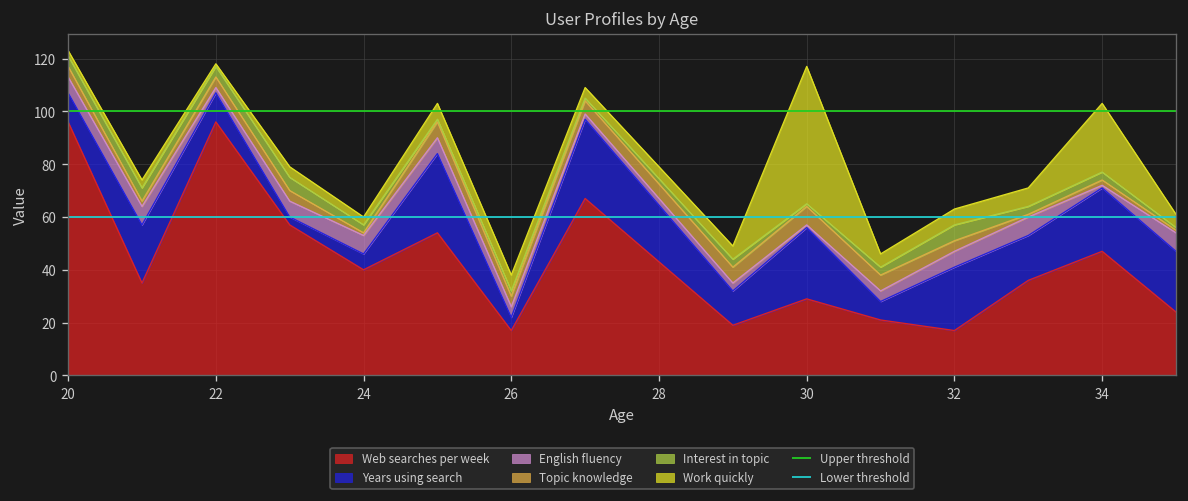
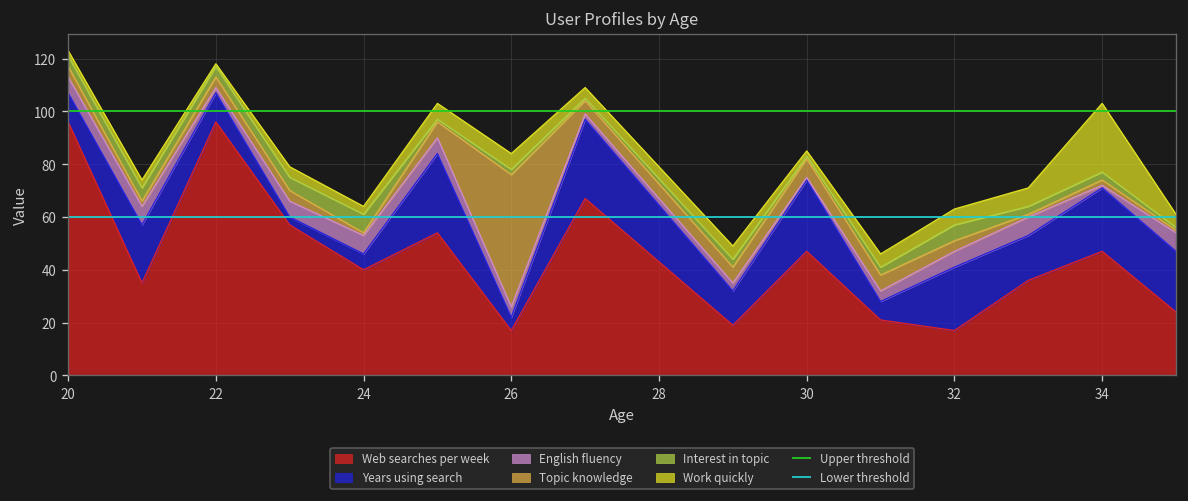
Interest in topic, 24: 3 -> 7
Topic knowledge, 26: 4 -> 50
Web searches per week, 30: 29 -> 47
Work quickly, 30: 52 -> 2
